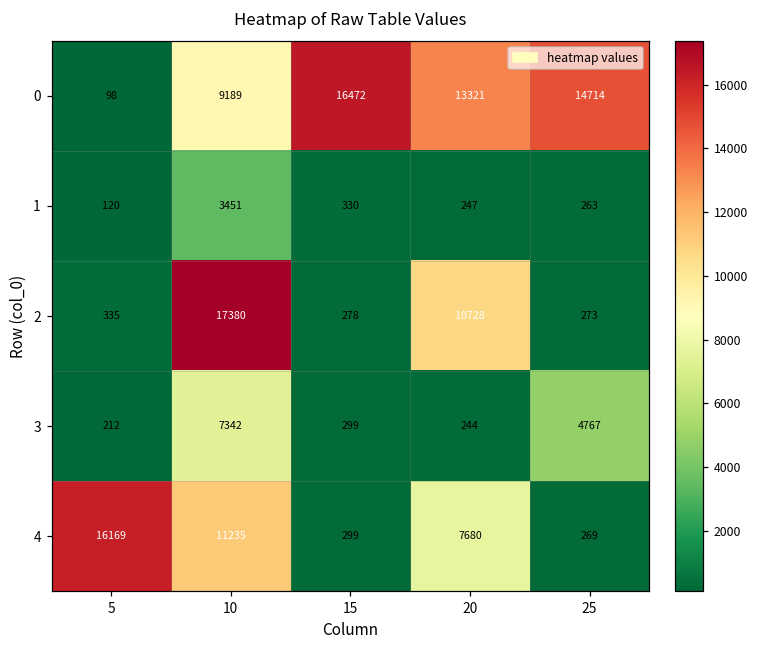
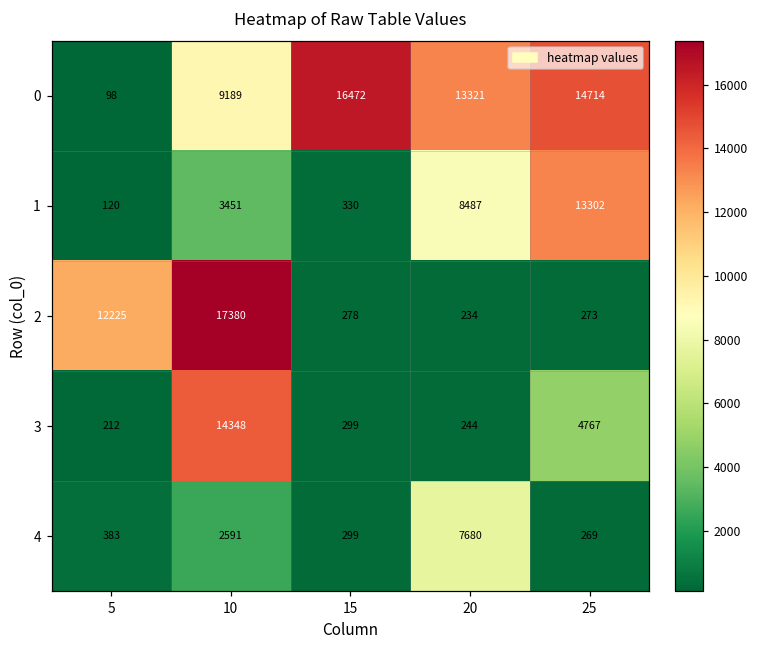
1, 20: 247 -> 8487
1, 25: 263 -> 13302
2, 5: 335 -> 12225
2, 20: 10728 -> 234
3, 10: 7342 -> 14348
4, 5: 16169 -> 383
4, 10: 11235 -> 2591
